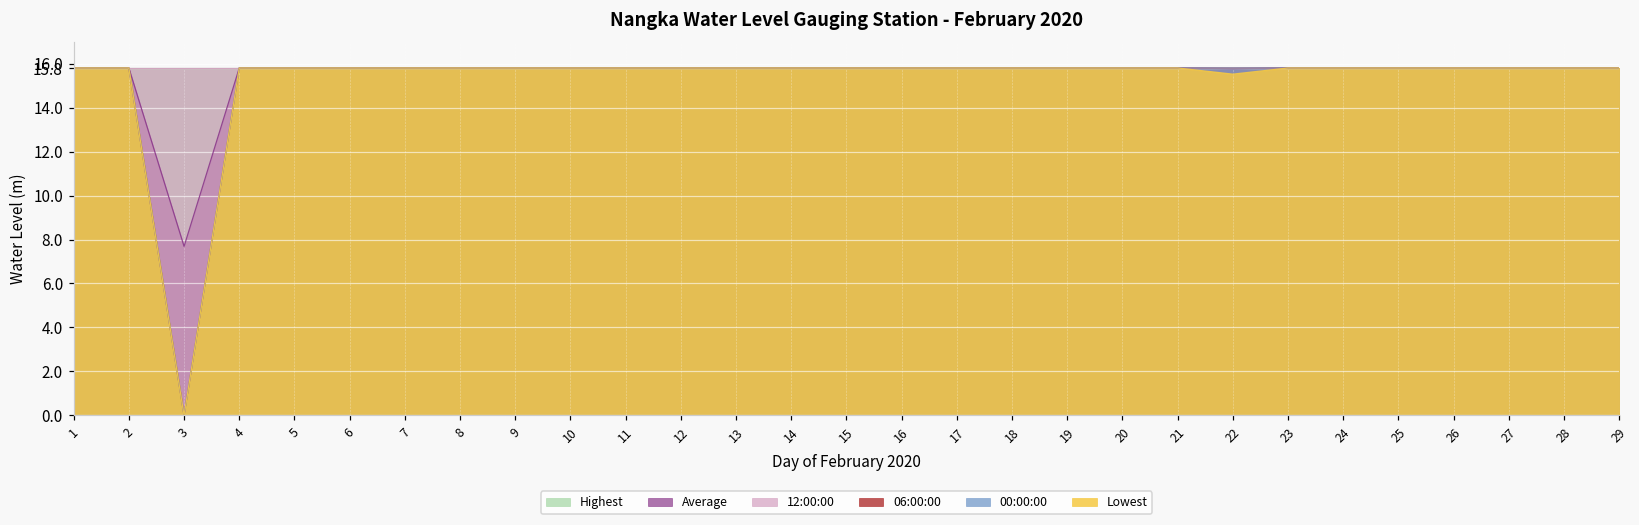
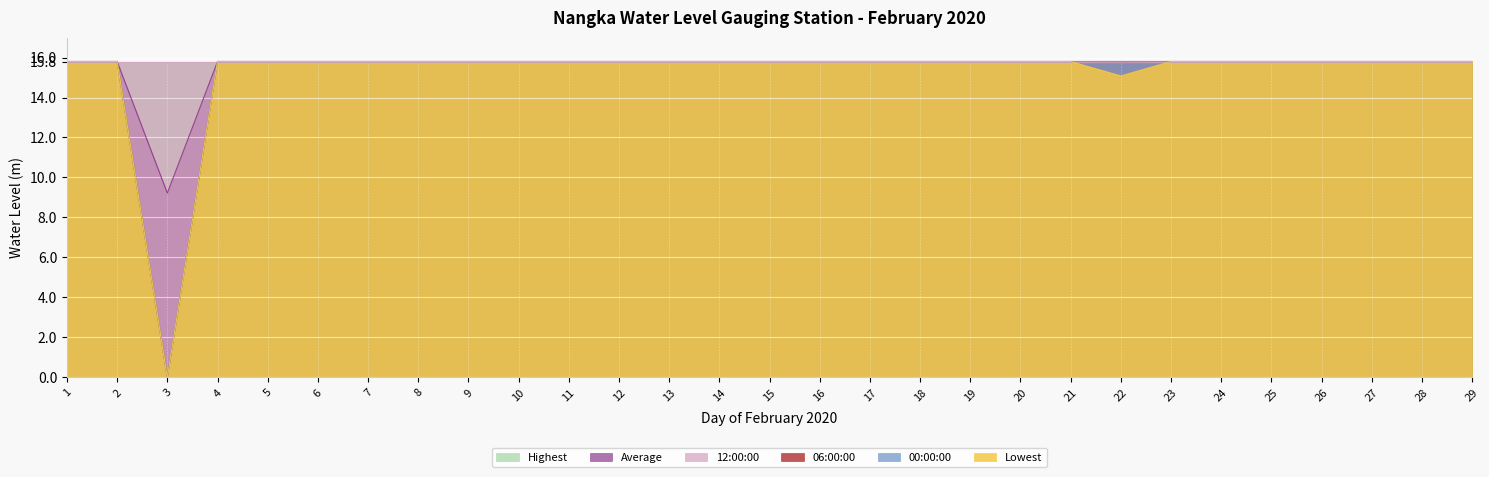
Average, 3: 7.7 -> 9.2
Lowest, 22: 15.5 -> 15.1
